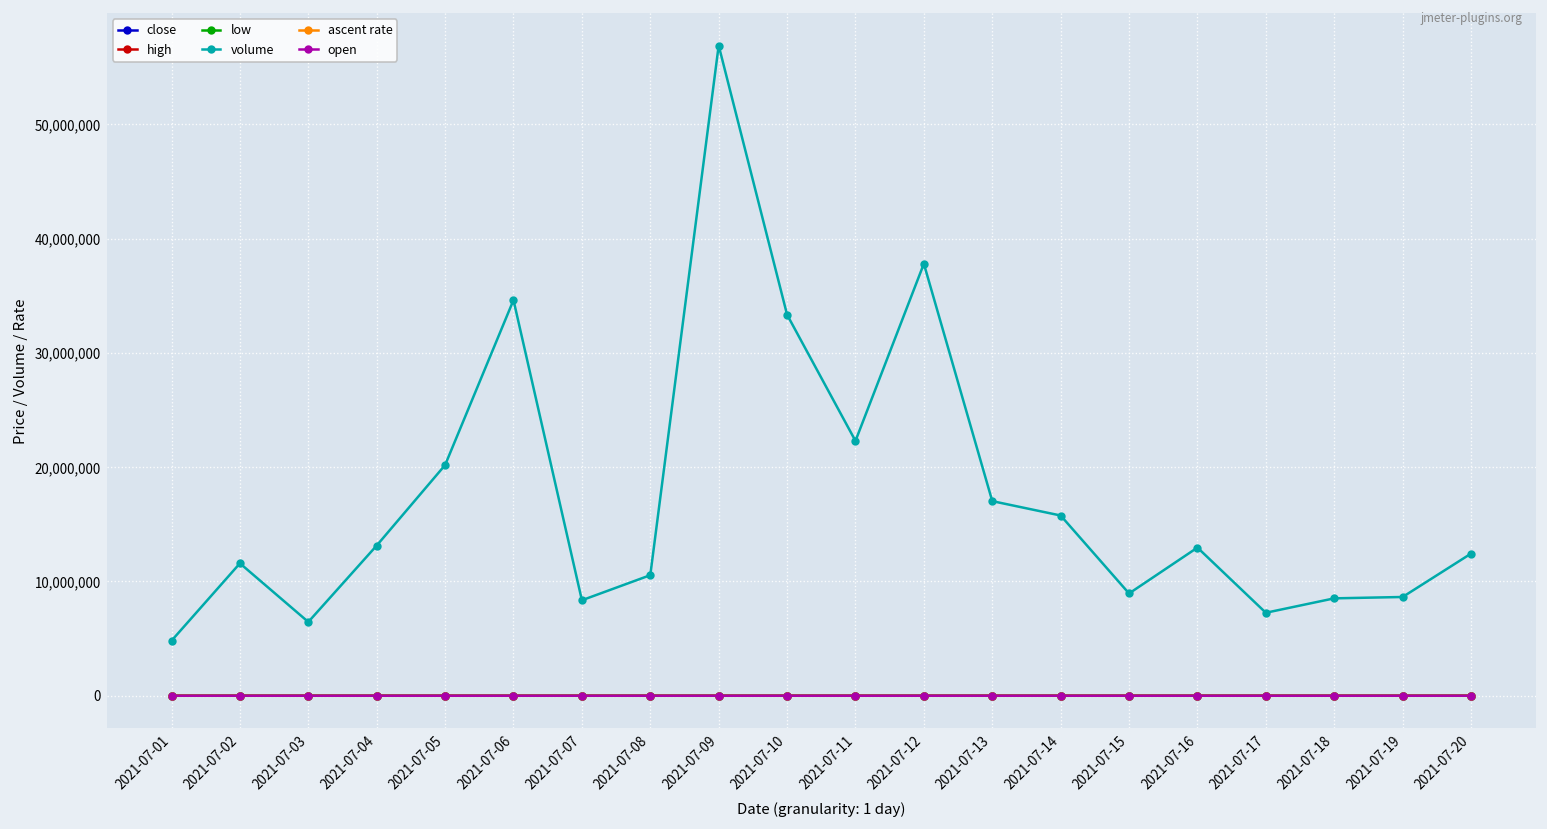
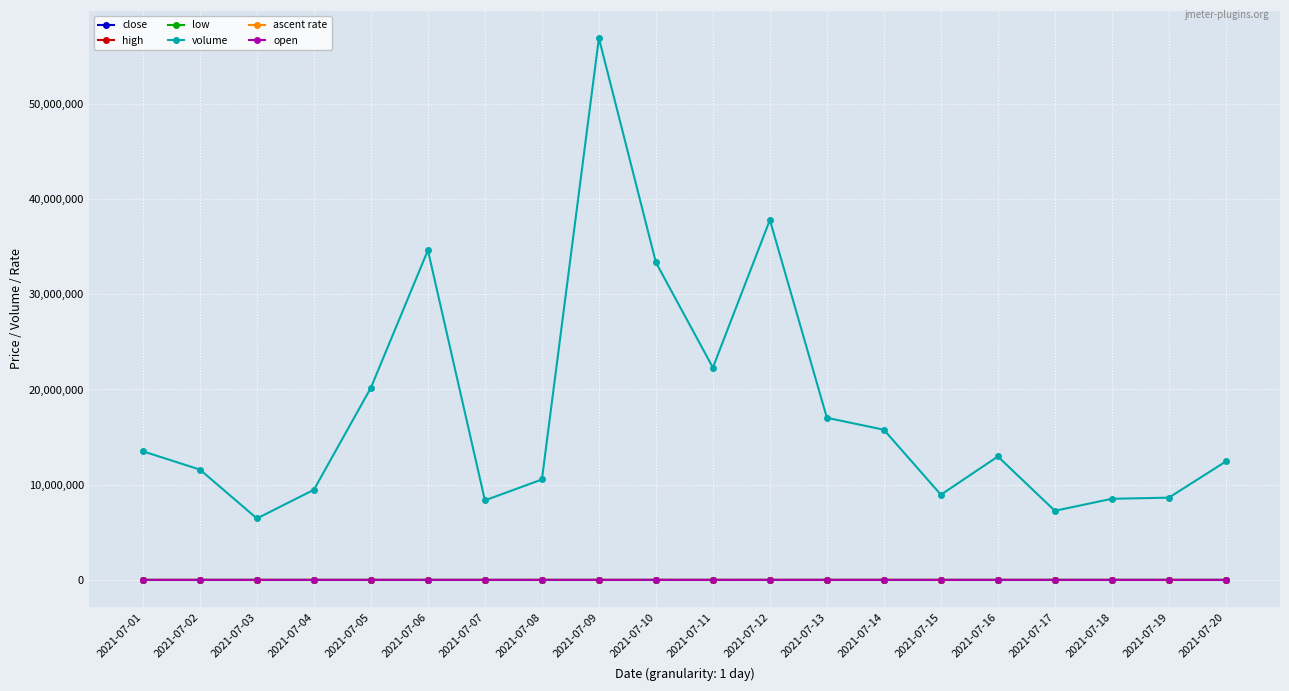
volume, 2021-07-01: 5,000,000 -> 14,000,000
volume, 2021-07-04: 13,000,000 -> 9,000,000
